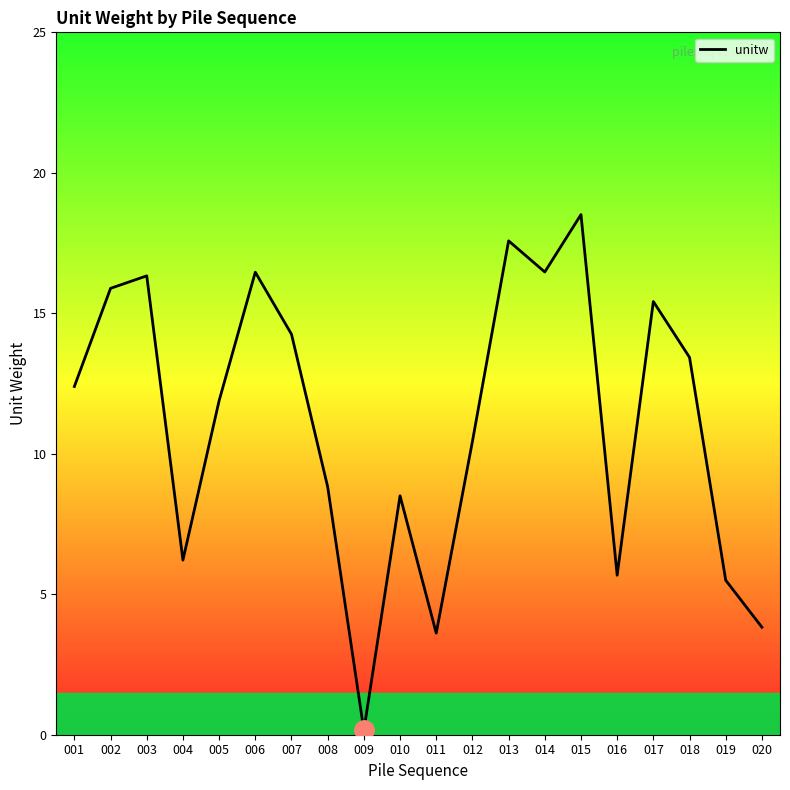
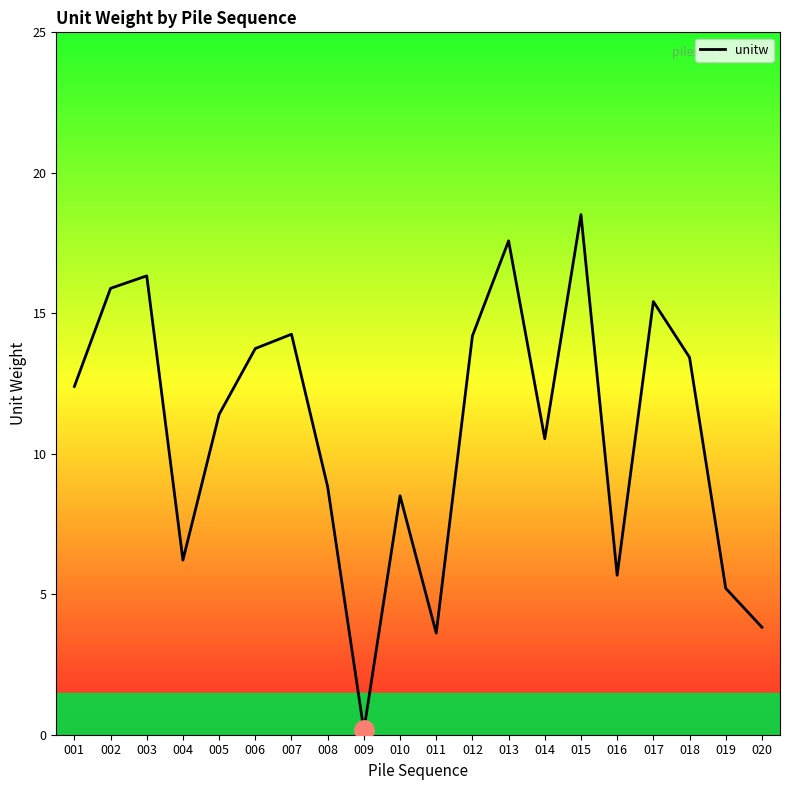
unitw, 005: 11.9 -> 11.4
unitw, 006: 16.5 -> 13.7
unitw, 012: 10.4 -> 14.2
unitw, 014: 16.5 -> 10.5
unitw, 019: 5.5 -> 5.2
